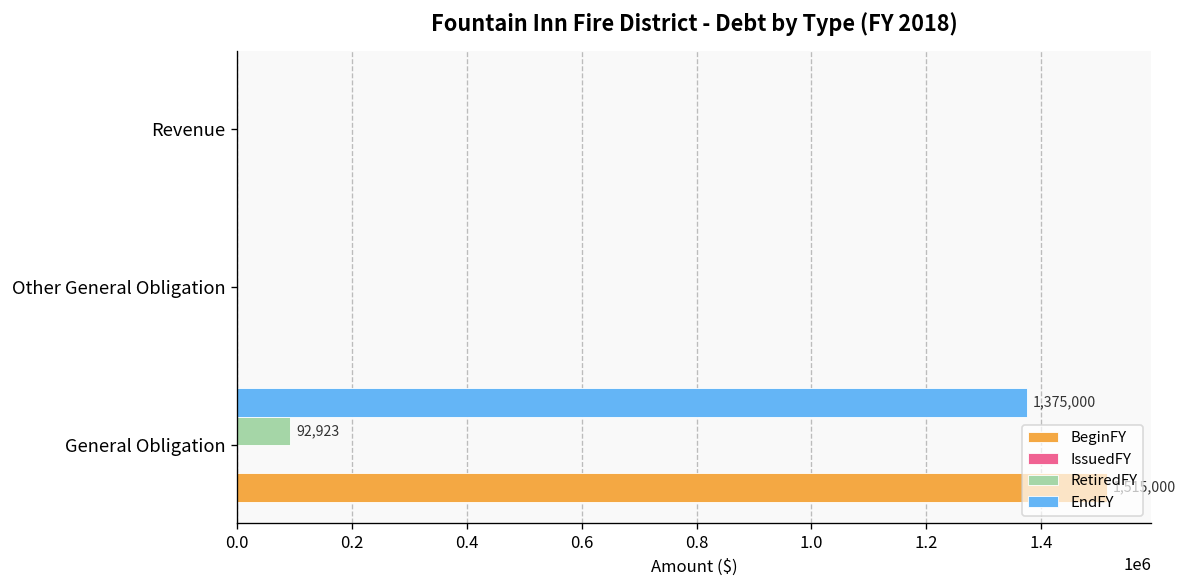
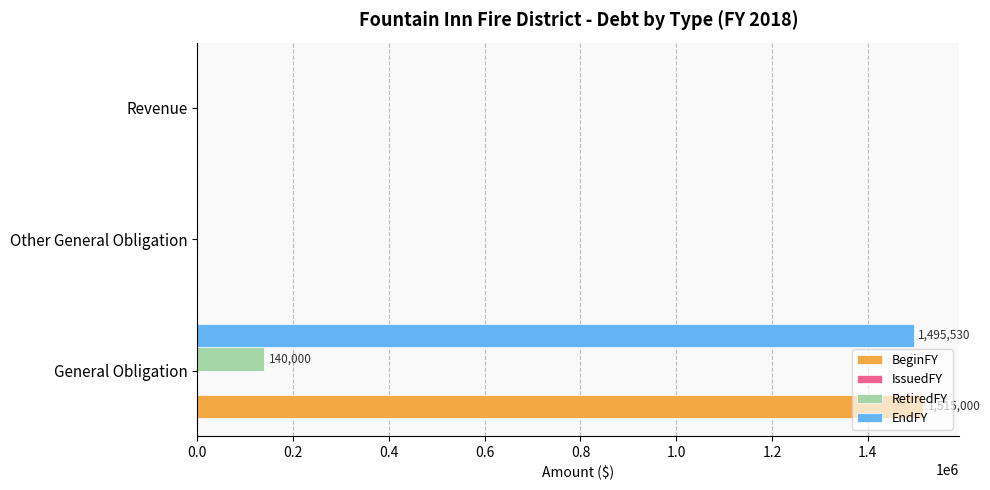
EndFY, General Obligation: 1,375,000 -> 1,495,530
RetiredFY, General Obligation: 92,923 -> 140,000
